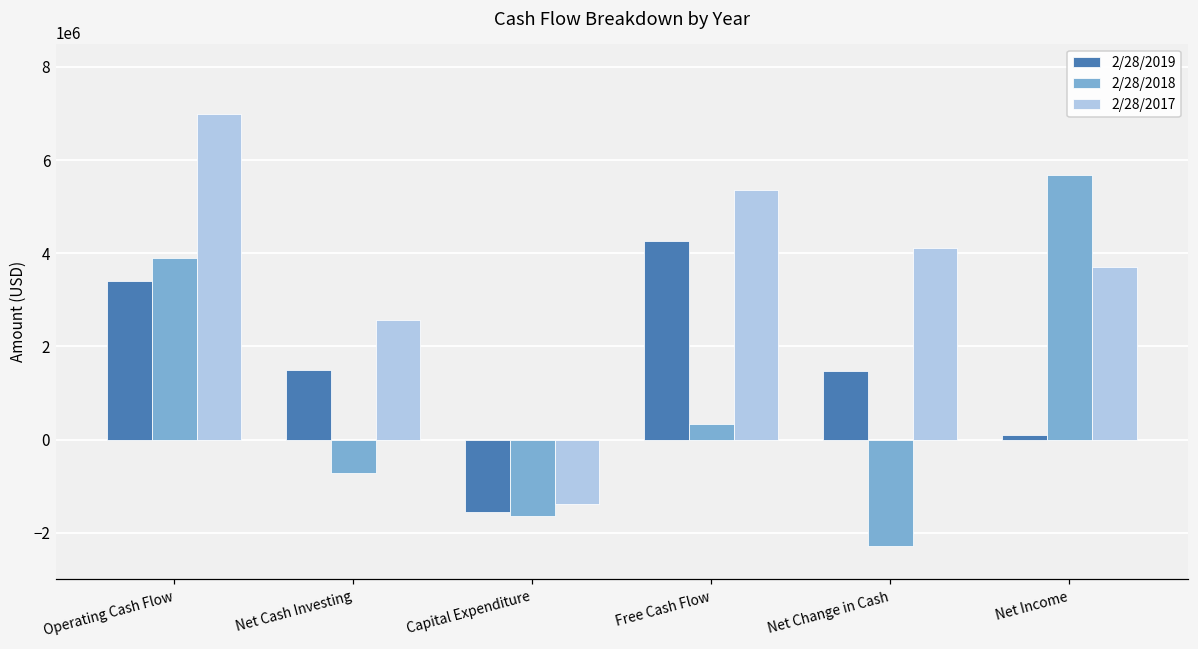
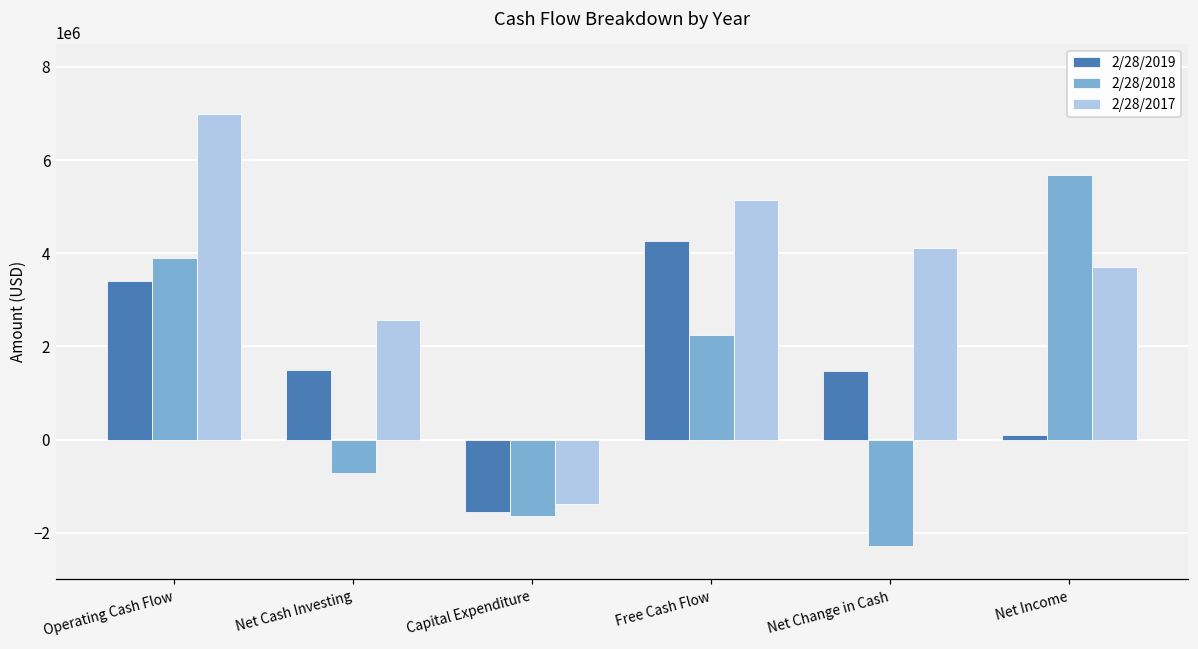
2/28/2018, Free Cash Flow: 300000 -> 2200000
2/28/2017, Free Cash Flow: 5400000 -> 5100000
